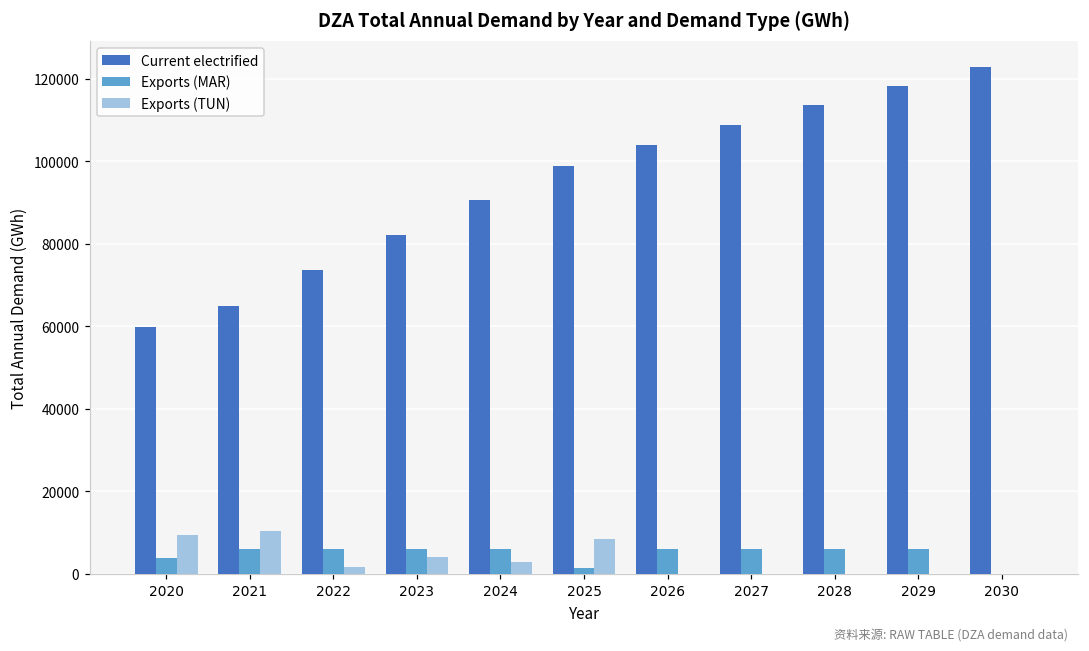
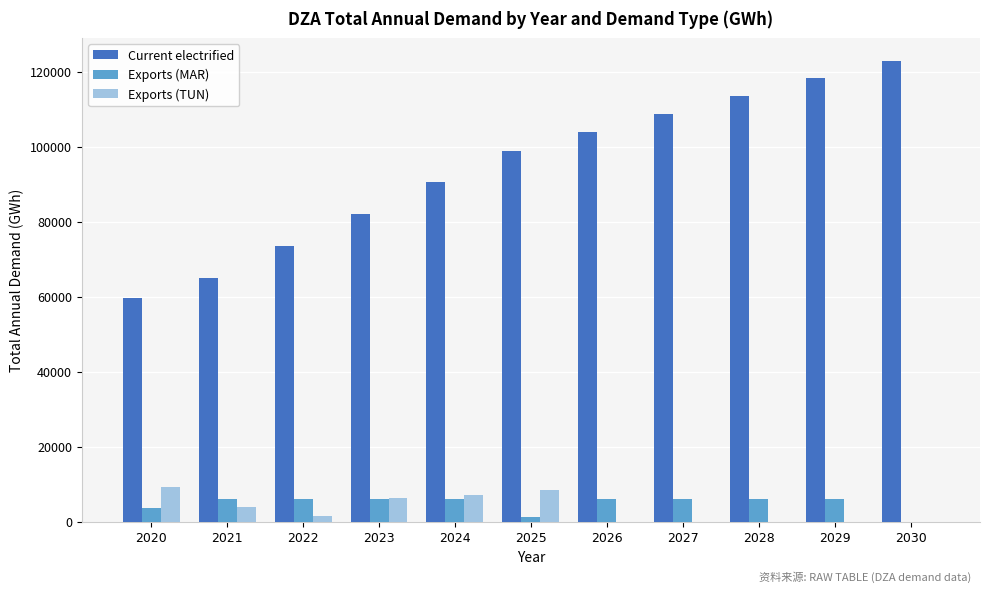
Exports (TUN), 2021: 10000 -> 4000
Exports (TUN), 2023: 4000 -> 6000
Exports (TUN), 2024: 3000 -> 7000
